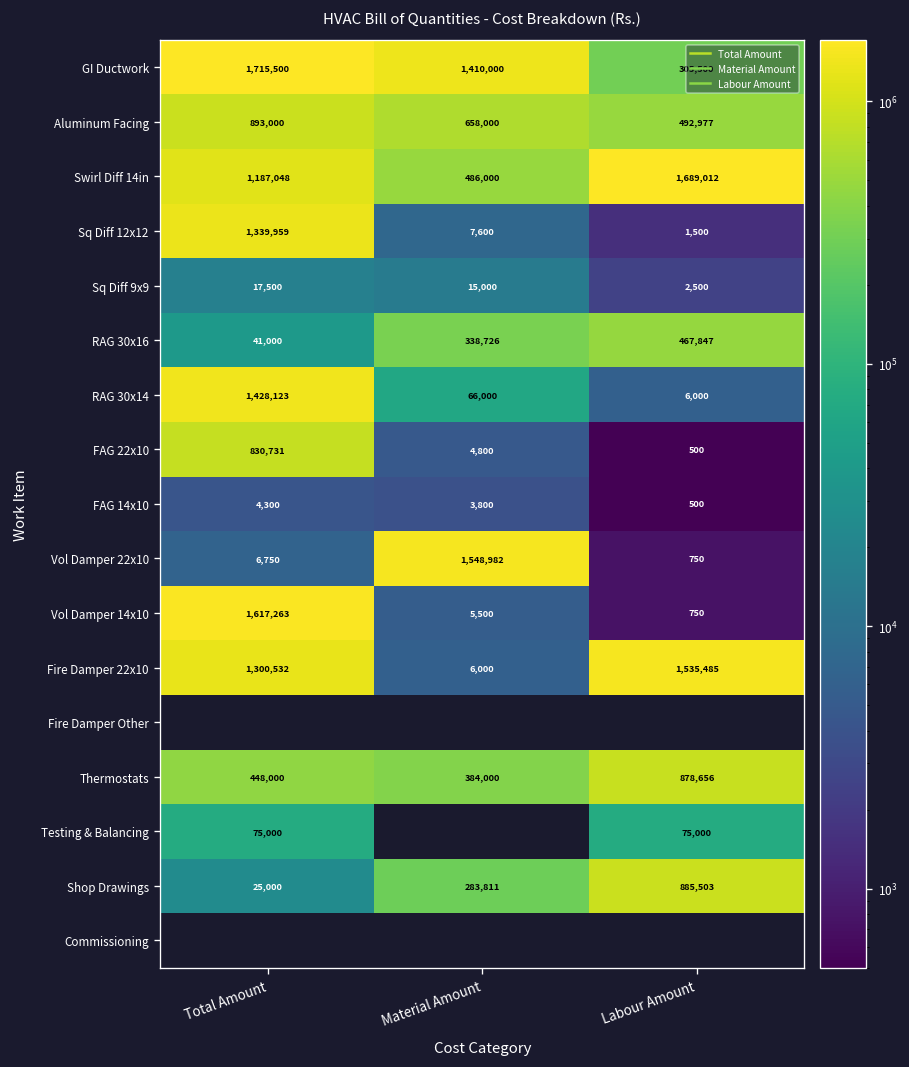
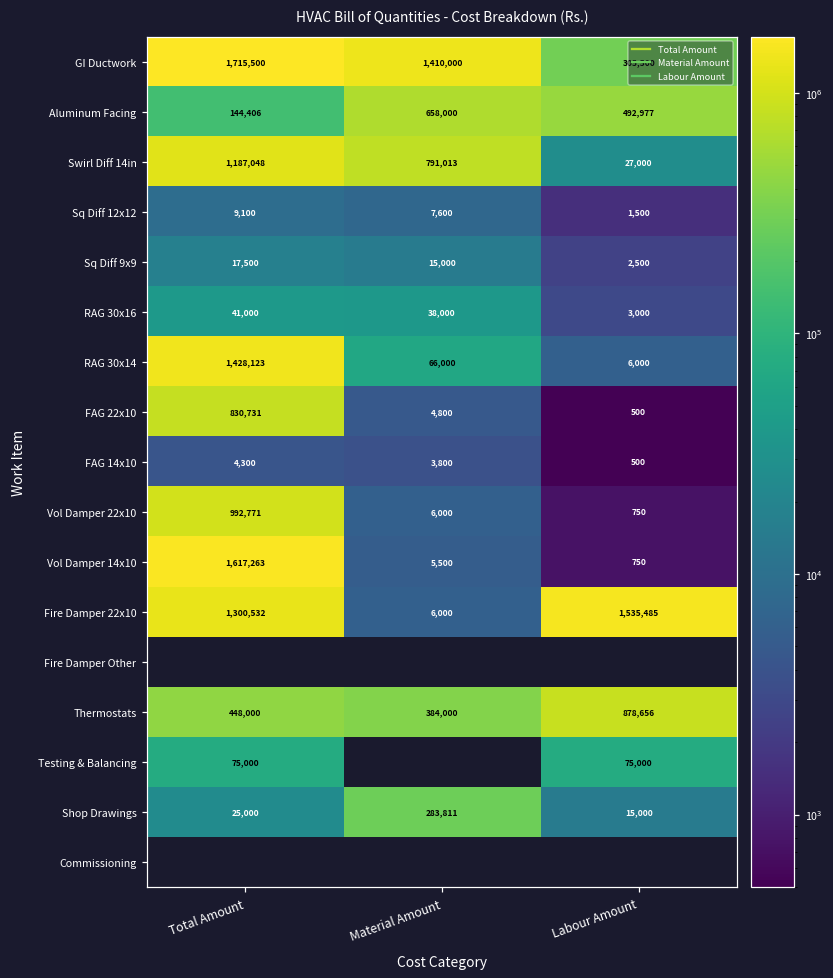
Aluminum Facing, Total Amount: 893,000 -> 144,406
Swirl Diff 14in, Material Amount: 486,000 -> 791,013
Swirl Diff 14in, Labour Amount: 1,689,012 -> 27,000
Sq Diff 12x12, Total Amount: 1,339,959 -> 9,100
RAG 30x16, Material Amount: 338,726 -> 38,000
RAG 30x16, Labour Amount: 467,847 -> 3,000
Vol Damper 22x10, Total Amount: 6,750 -> 992,771
Vol Damper 22x10, Material Amount: 1,548,982 -> 6,000
Shop Drawings, Labour Amount: 885,503 -> 15,000
